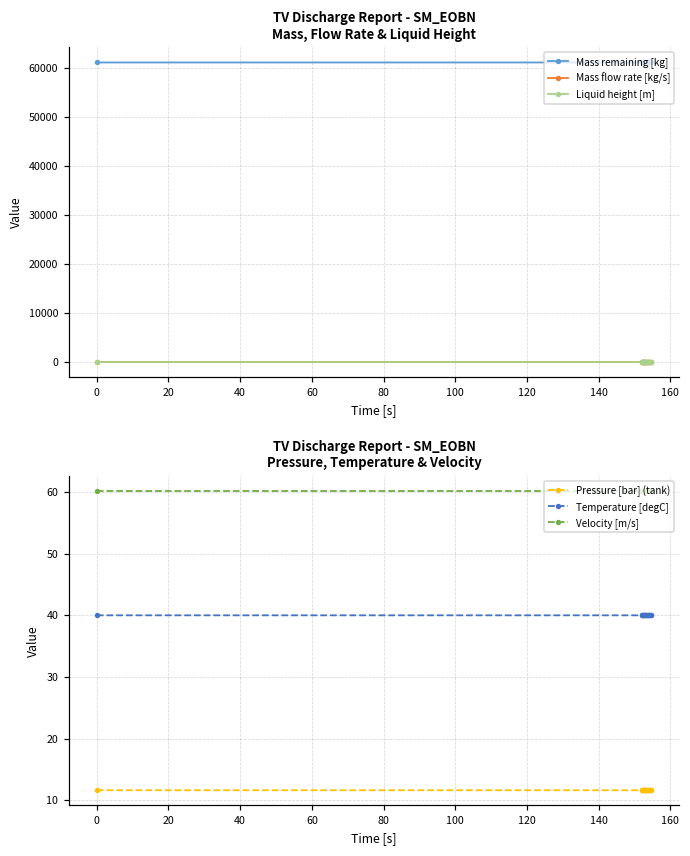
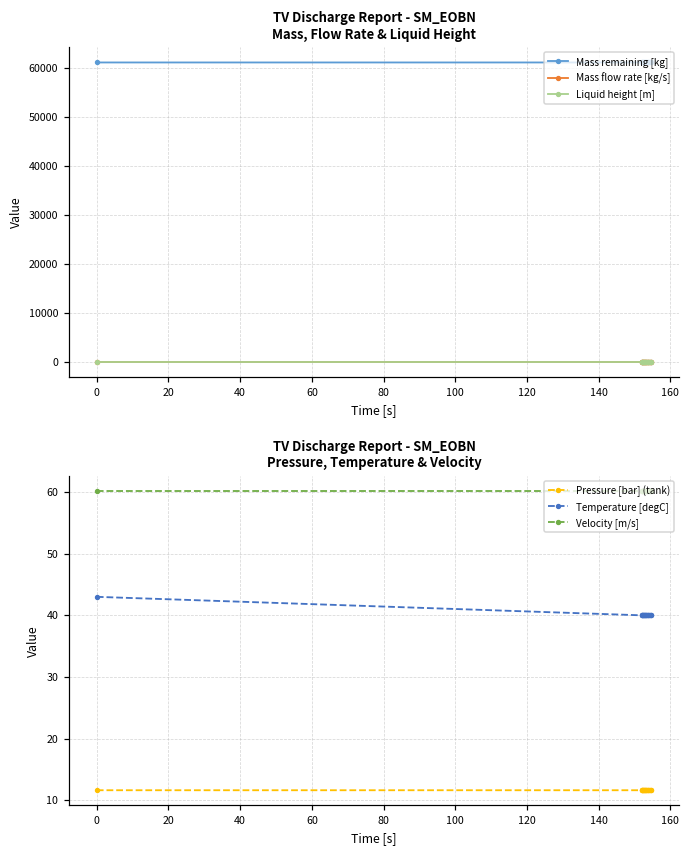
TV Discharge Report - SM_EOBN Pressure, Temperature & Velocity, Temperature [degC], 0: 40 -> 43
